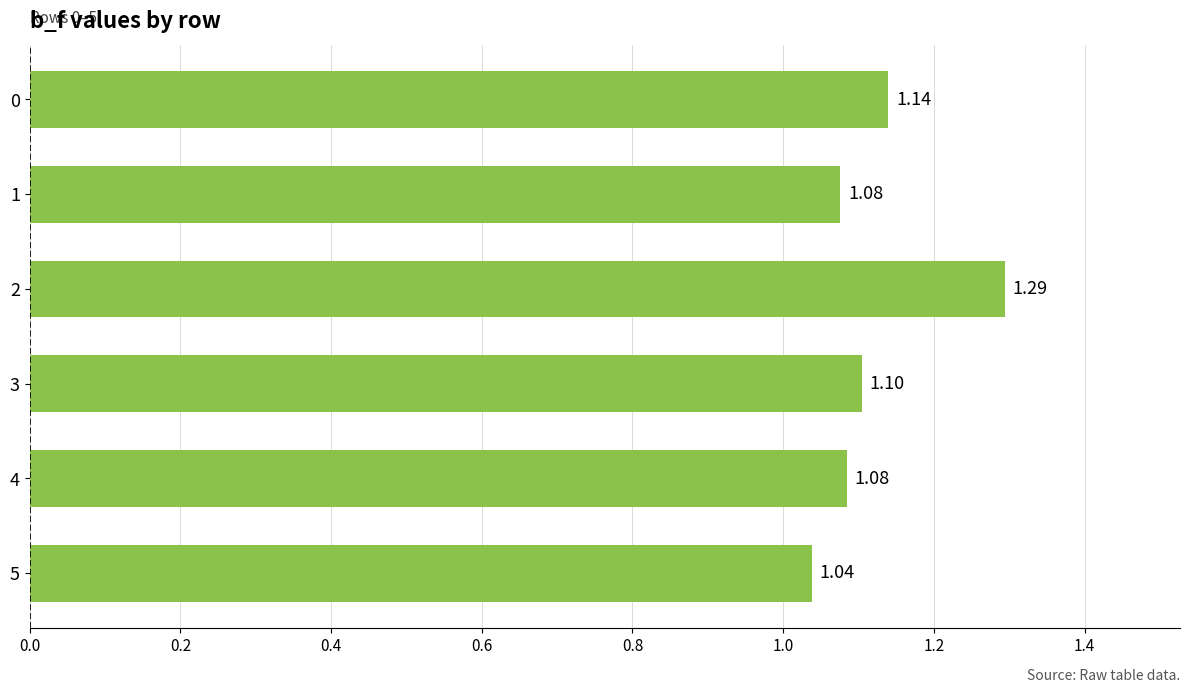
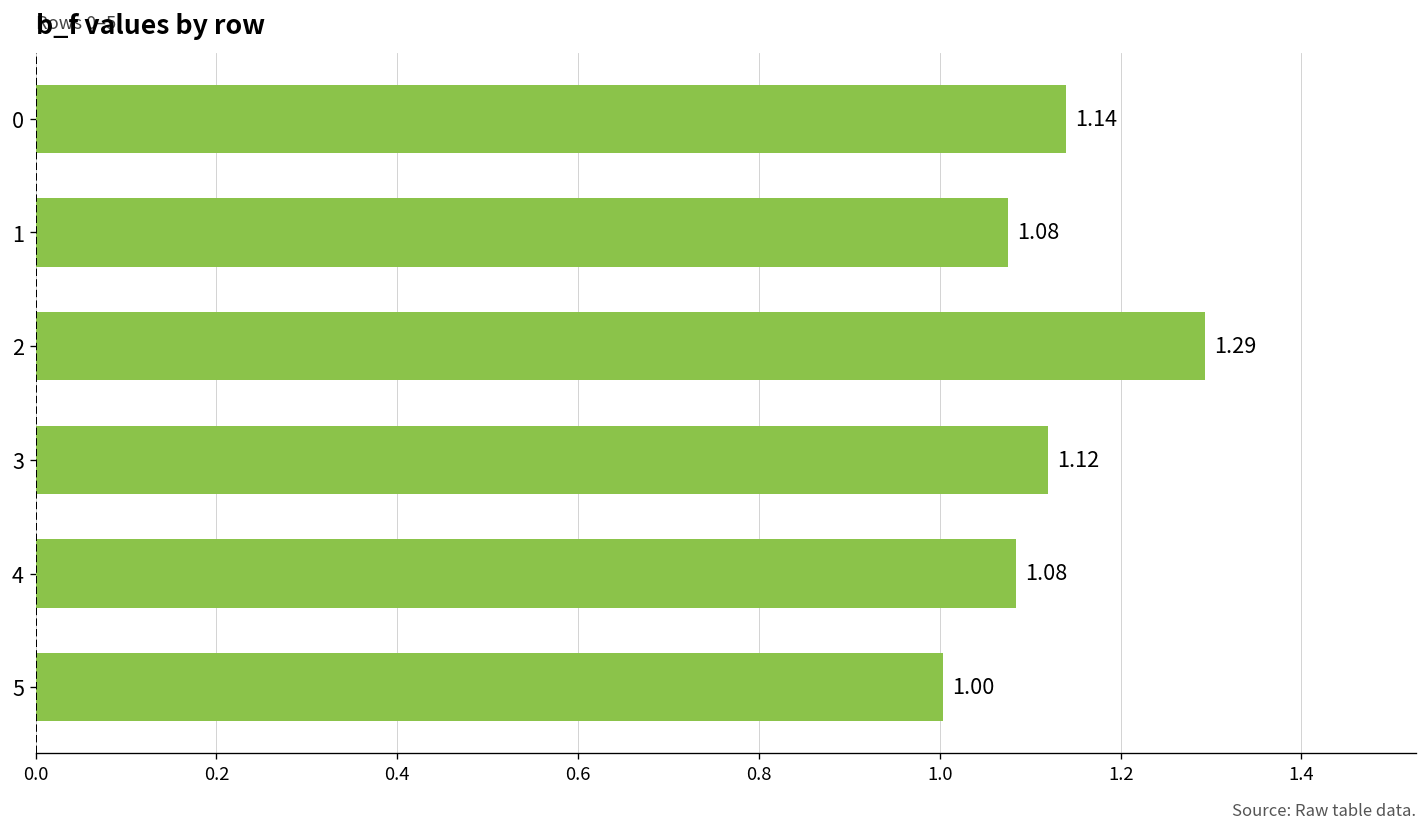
3: 1.10 -> 1.12
5: 1.04 -> 1.00
